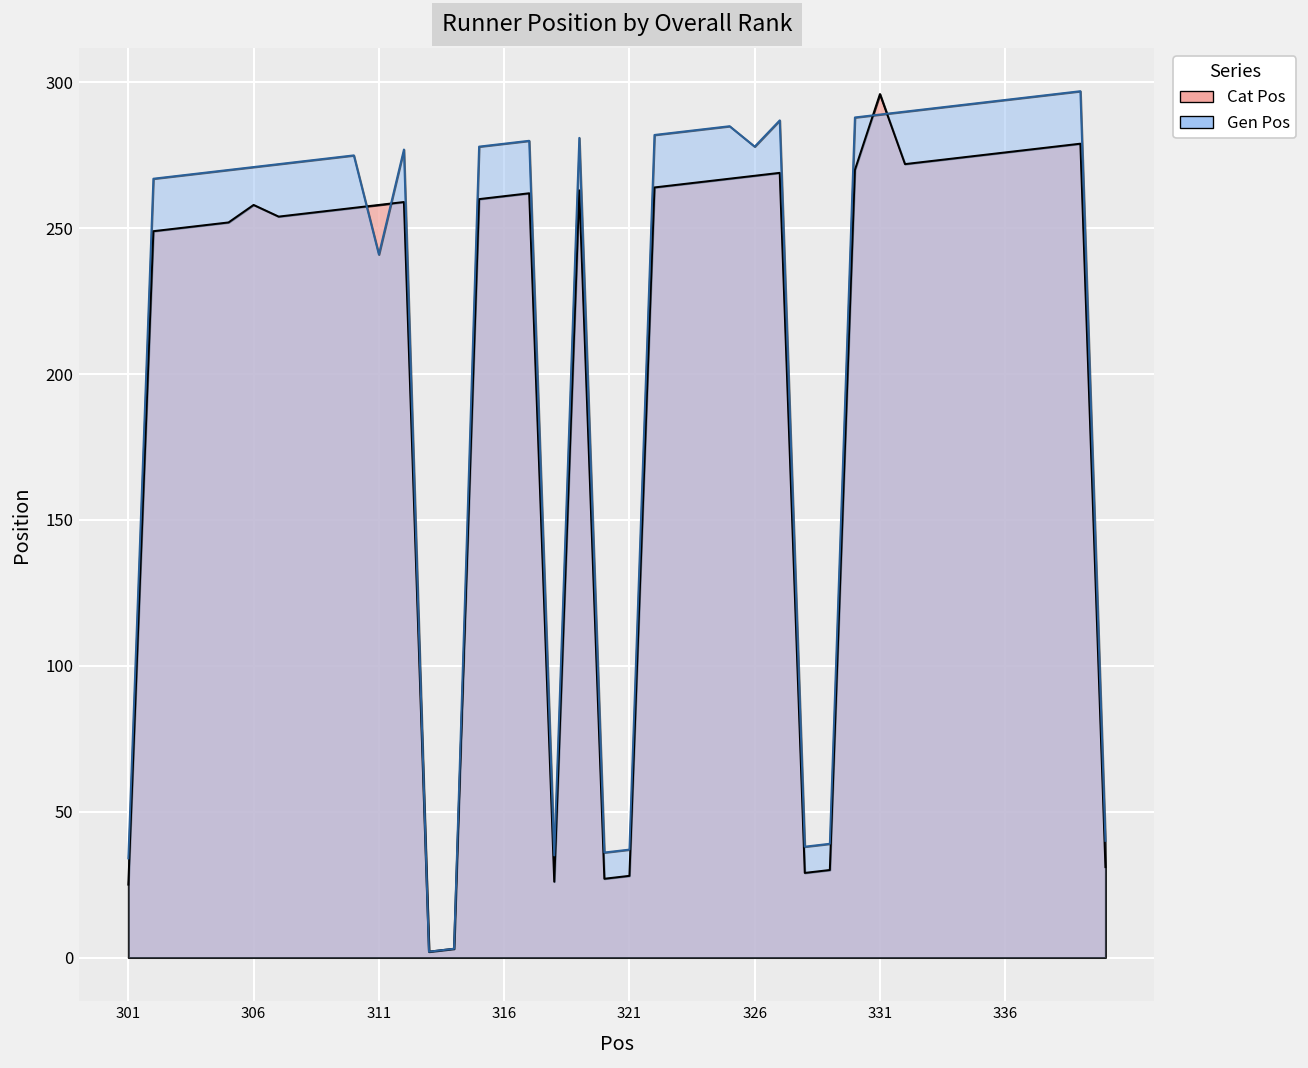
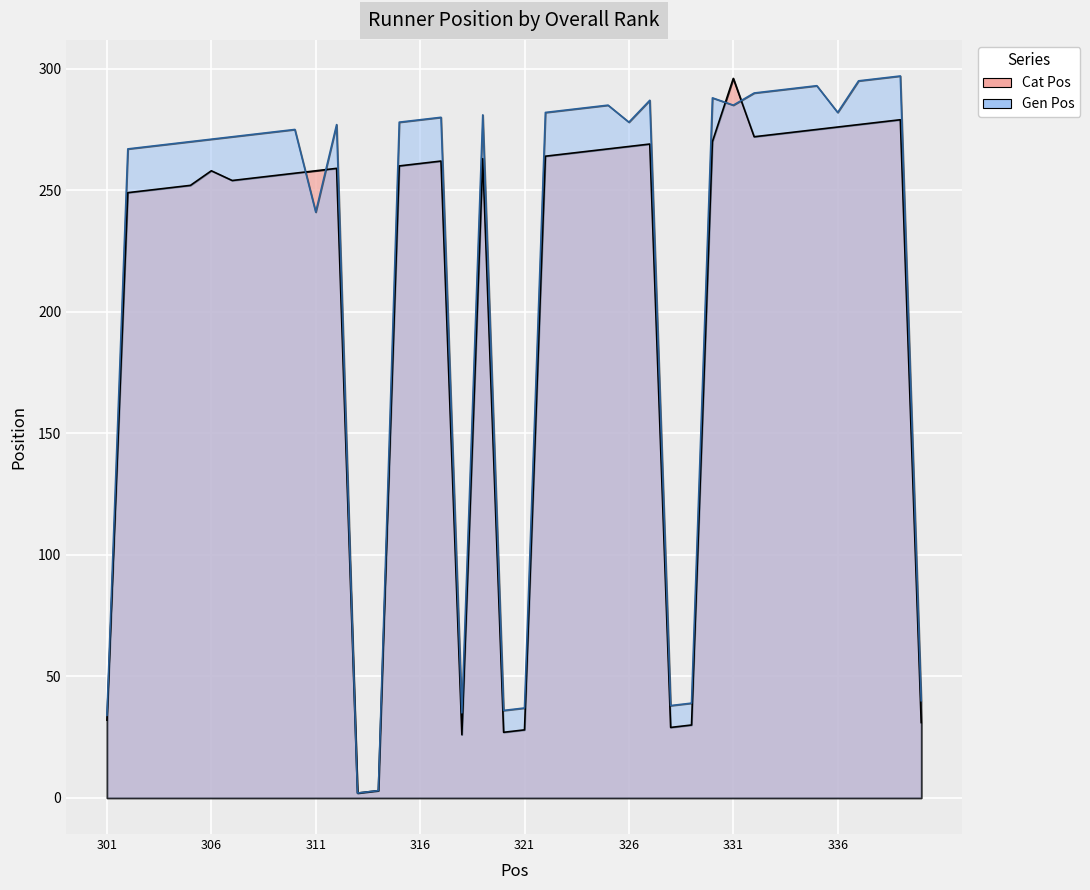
Cat Pos, 301: 25 -> 32
Gen Pos, 331: 289 -> 285
Gen Pos, 336: 294 -> 282
